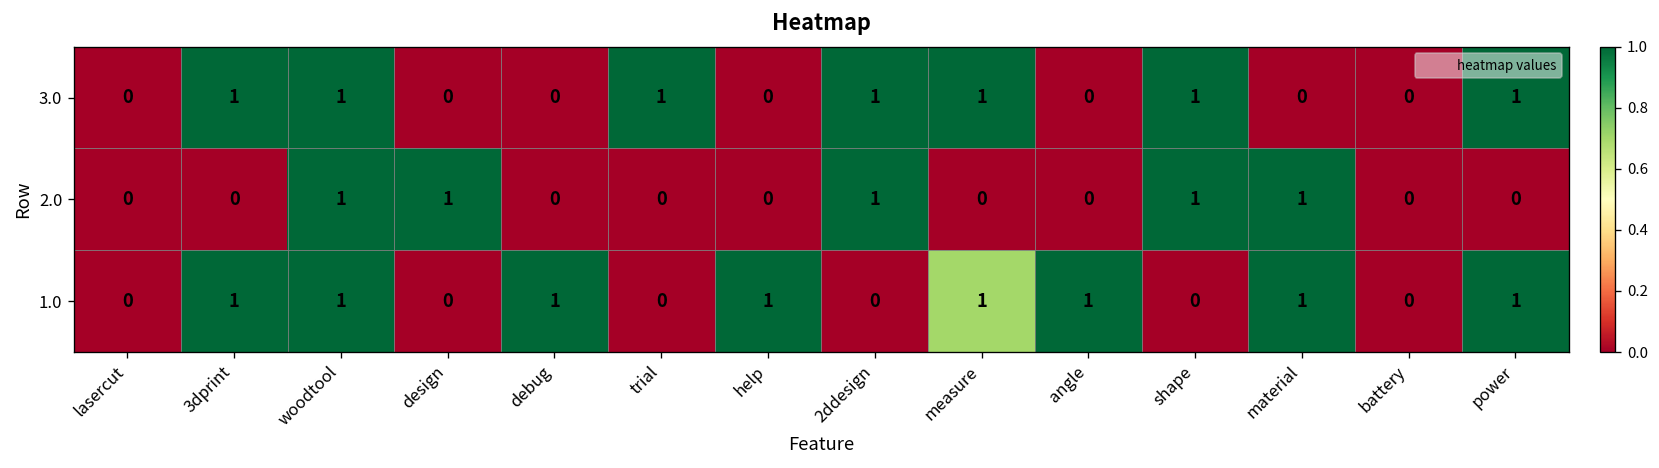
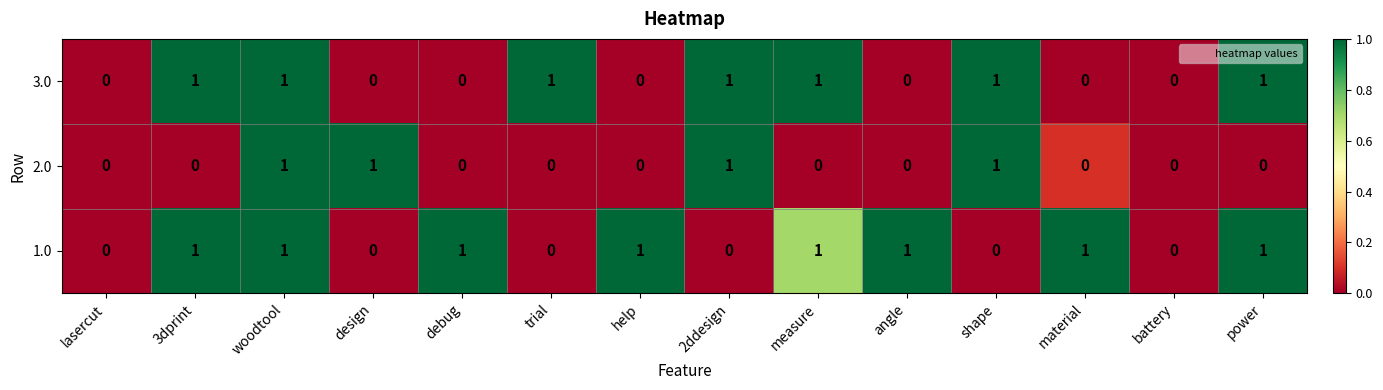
2.0, material: 1 -> 0
